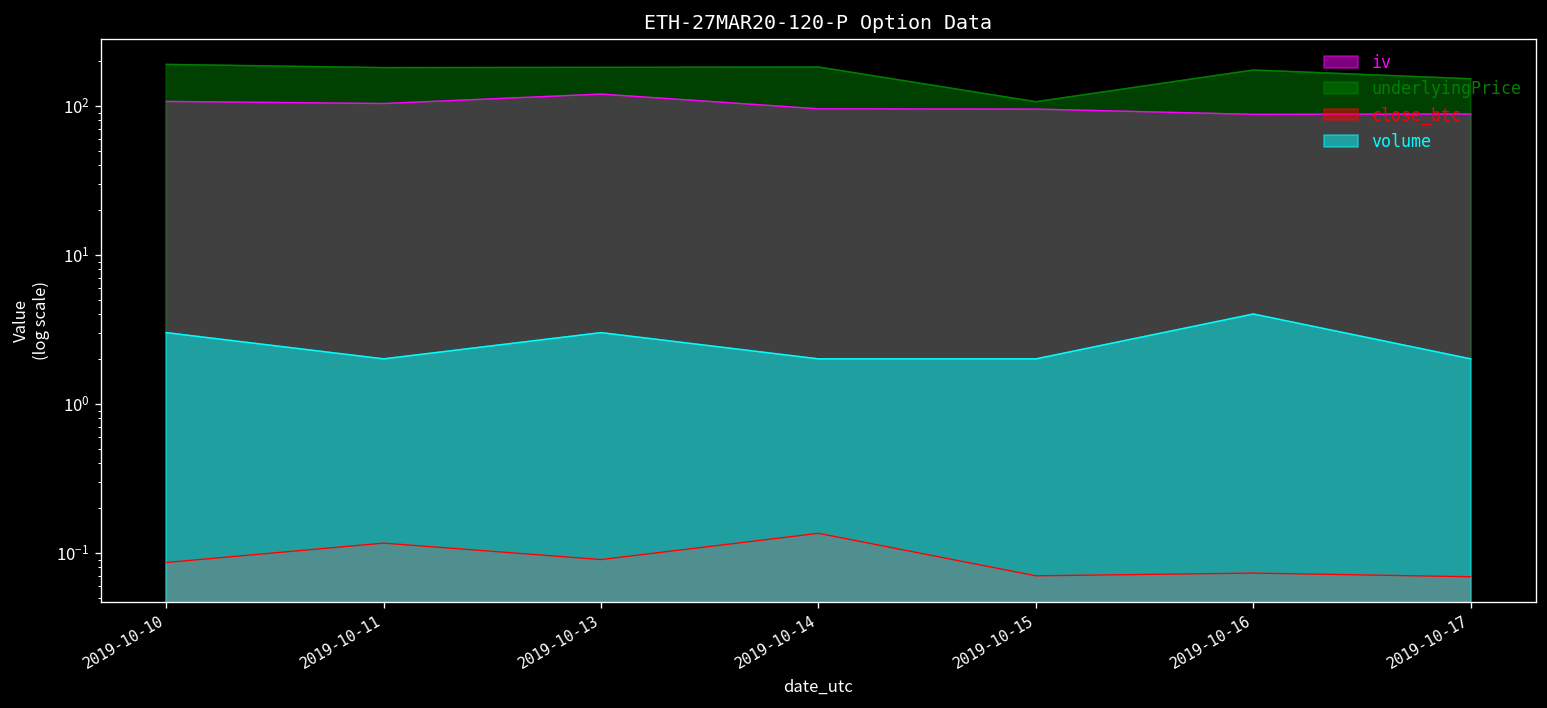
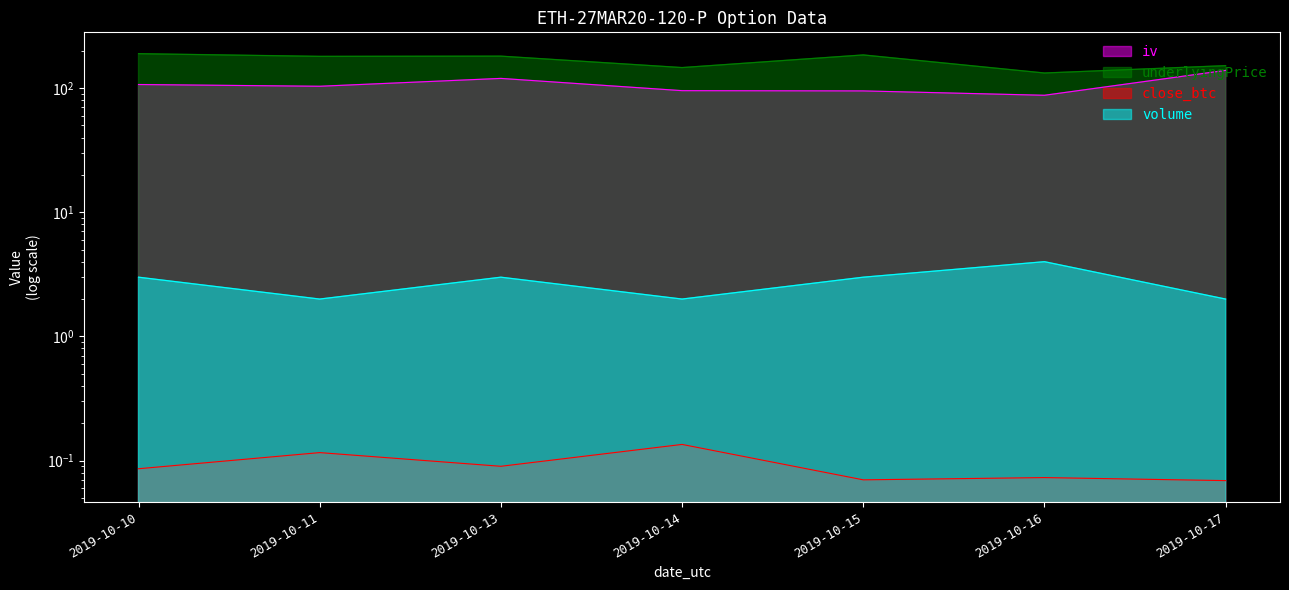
underlyingPrice, 2019-10-14: 180 -> 150
underlyingPrice, 2019-10-15: 110 -> 180
volume, 2019-10-15: 2 -> 3
underlyingPrice, 2019-10-16: 170 -> 130
iv, 2019-10-17: 90 -> 140
